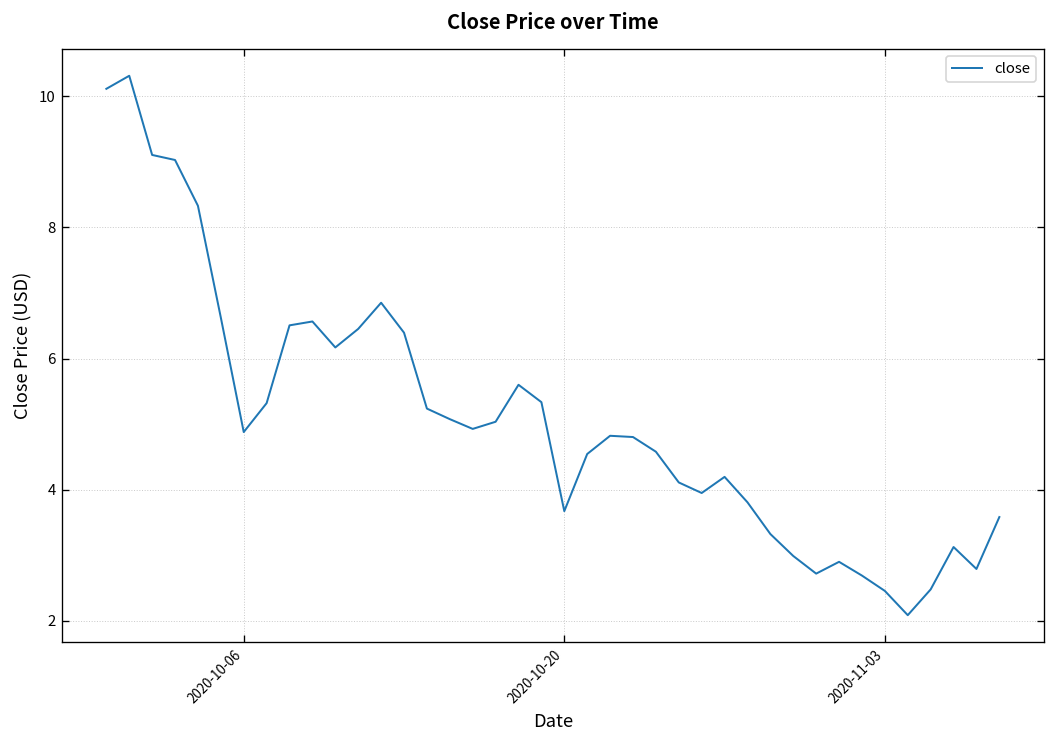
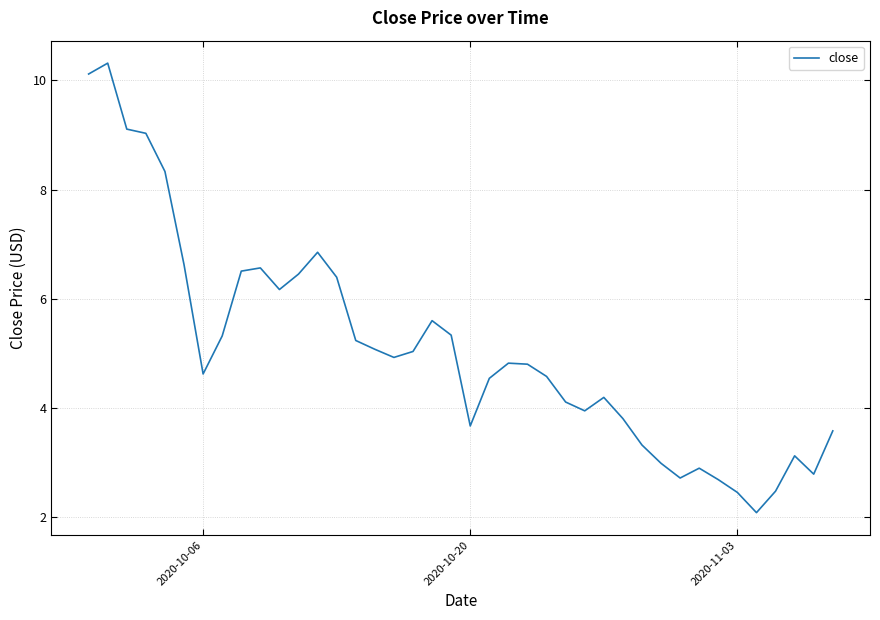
2020-10-06: 4.9 -> 4.6
